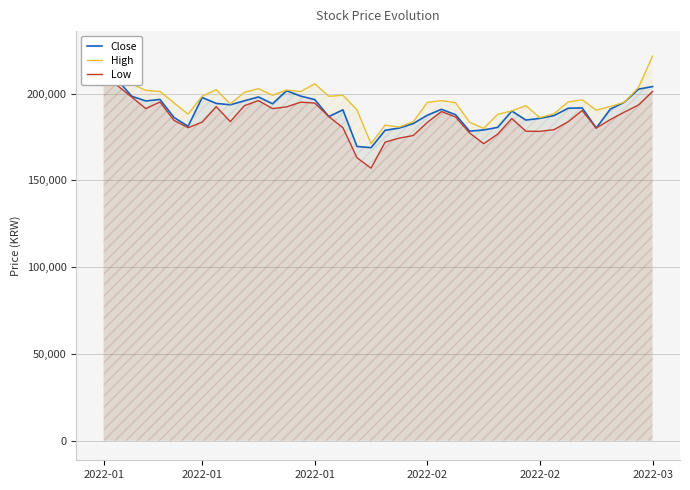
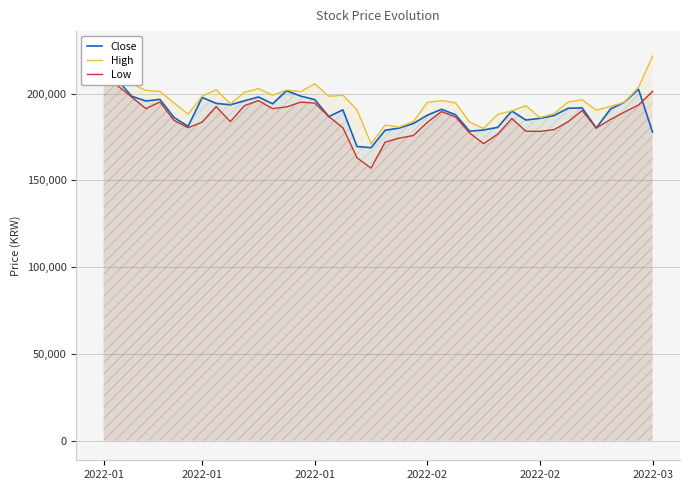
Close, 2022-03: 204,000 -> 178,000
